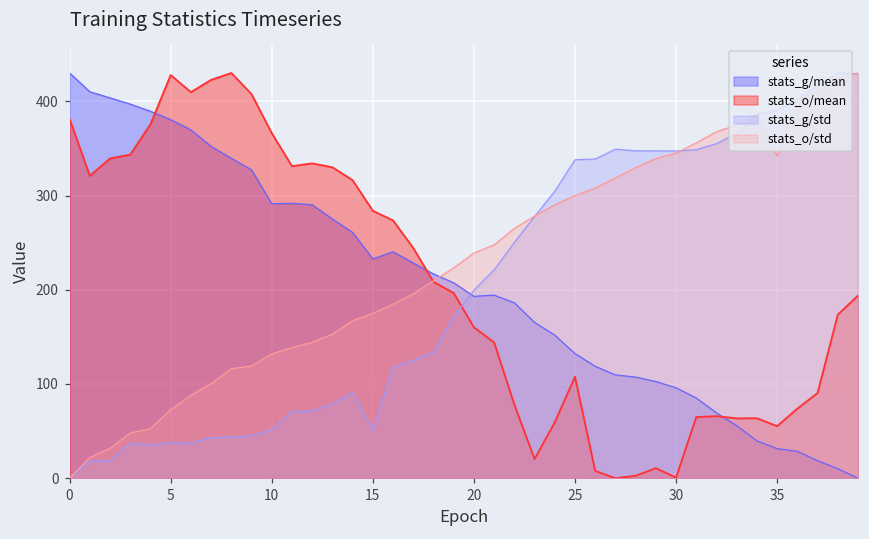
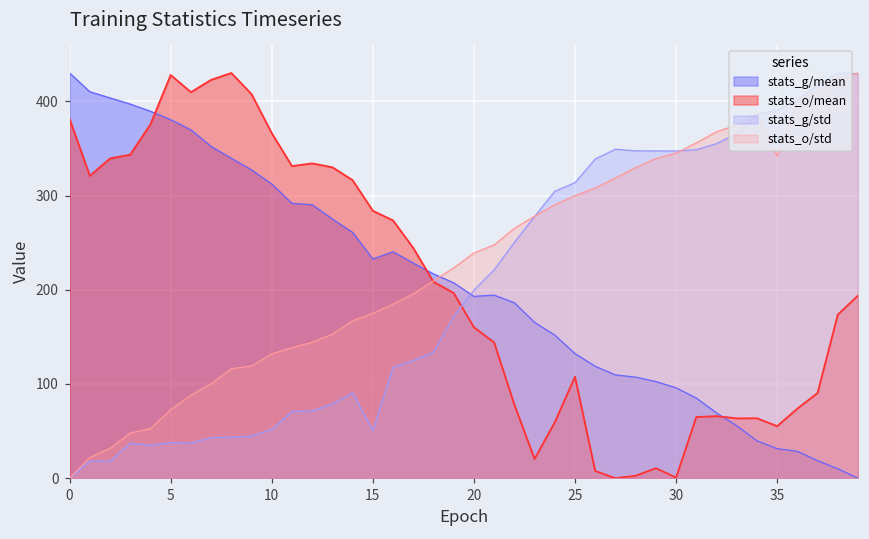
stats_g/mean, 10: 290 -> 310
stats_g/std, 25: 340 -> 310
